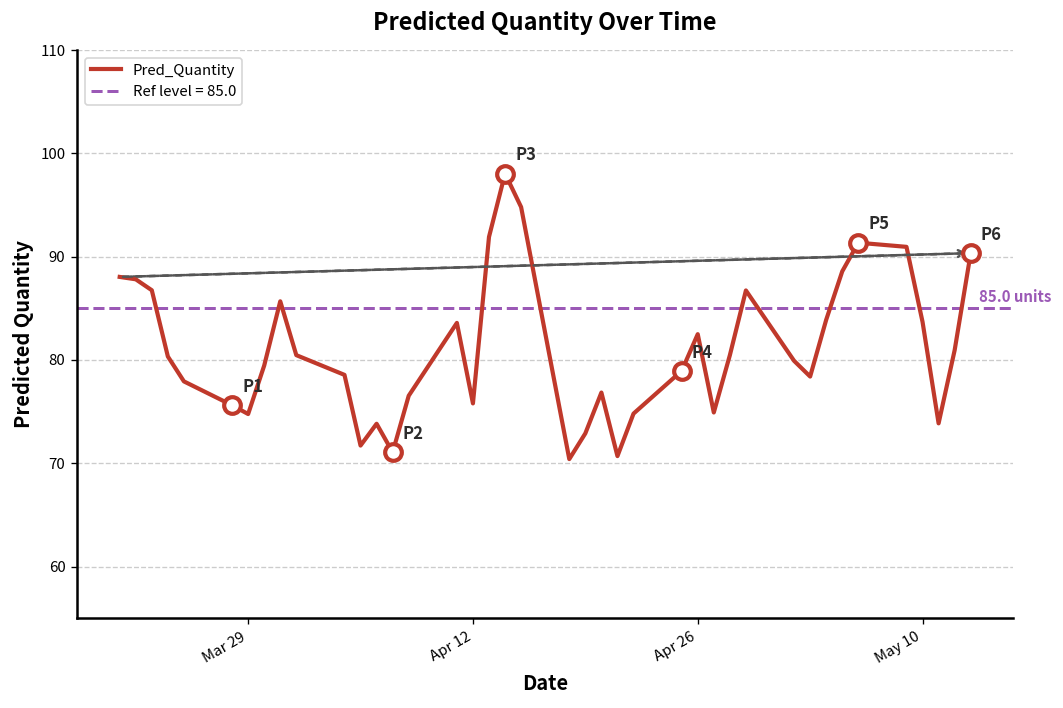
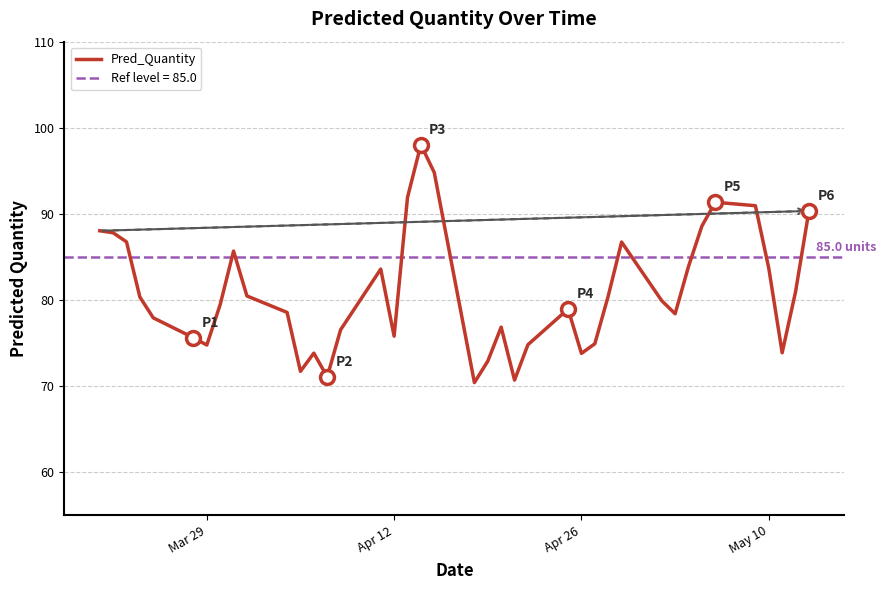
Pred_Quantity, Apr 26: 83 -> 74
